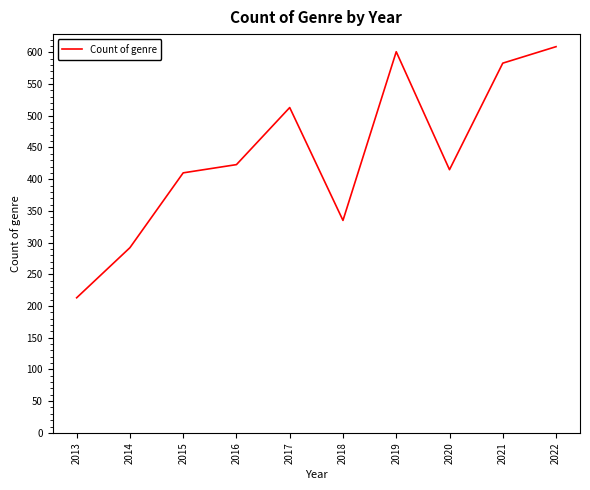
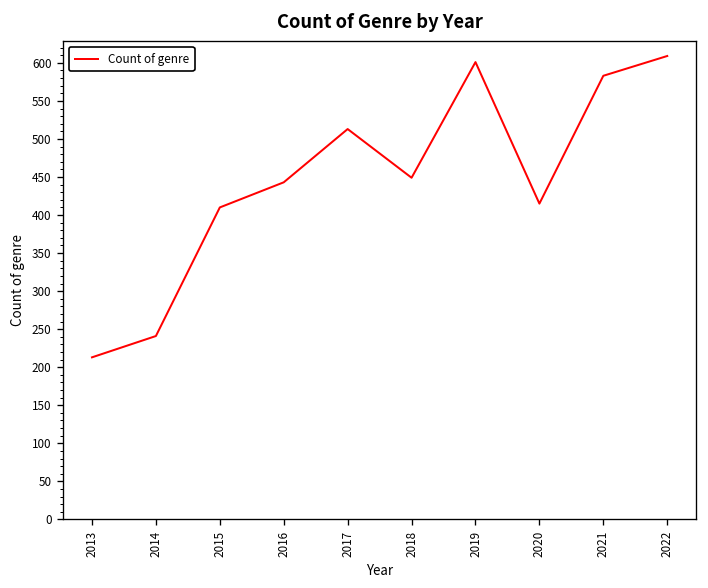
2014: 290 -> 240
2016: 420 -> 440
2018: 340 -> 450
